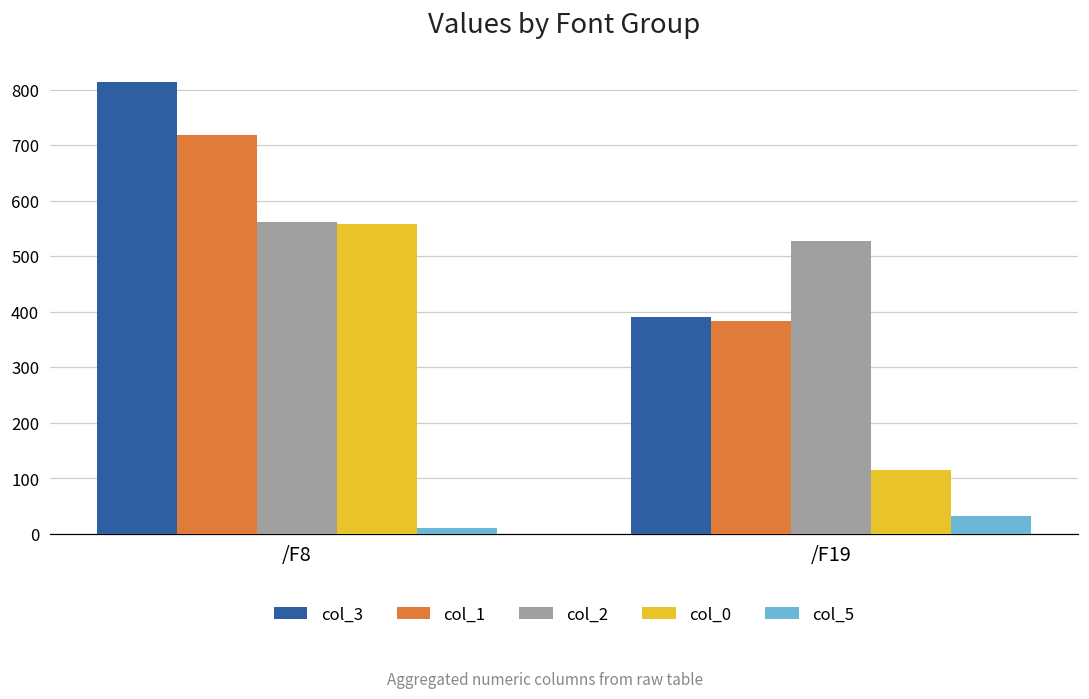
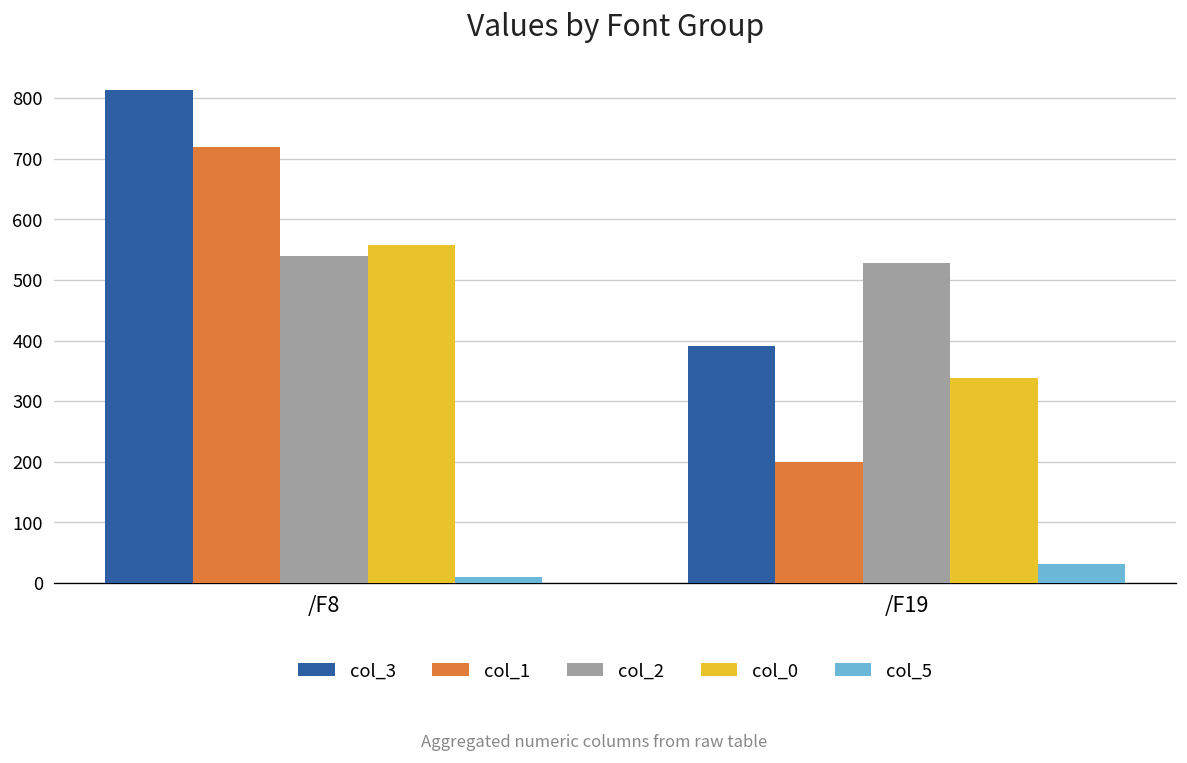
col_2, /F8: 560 -> 540
col_1, /F19: 380 -> 200
col_0, /F19: 120 -> 340
